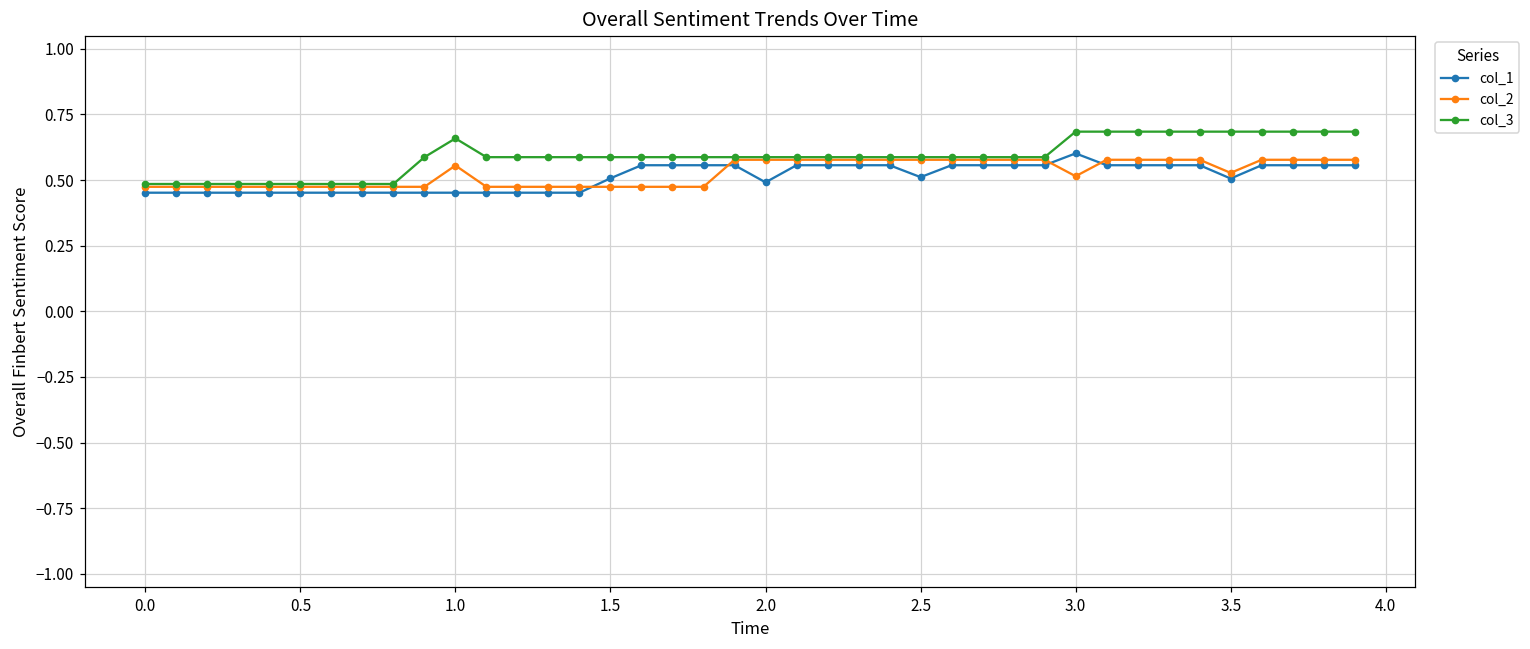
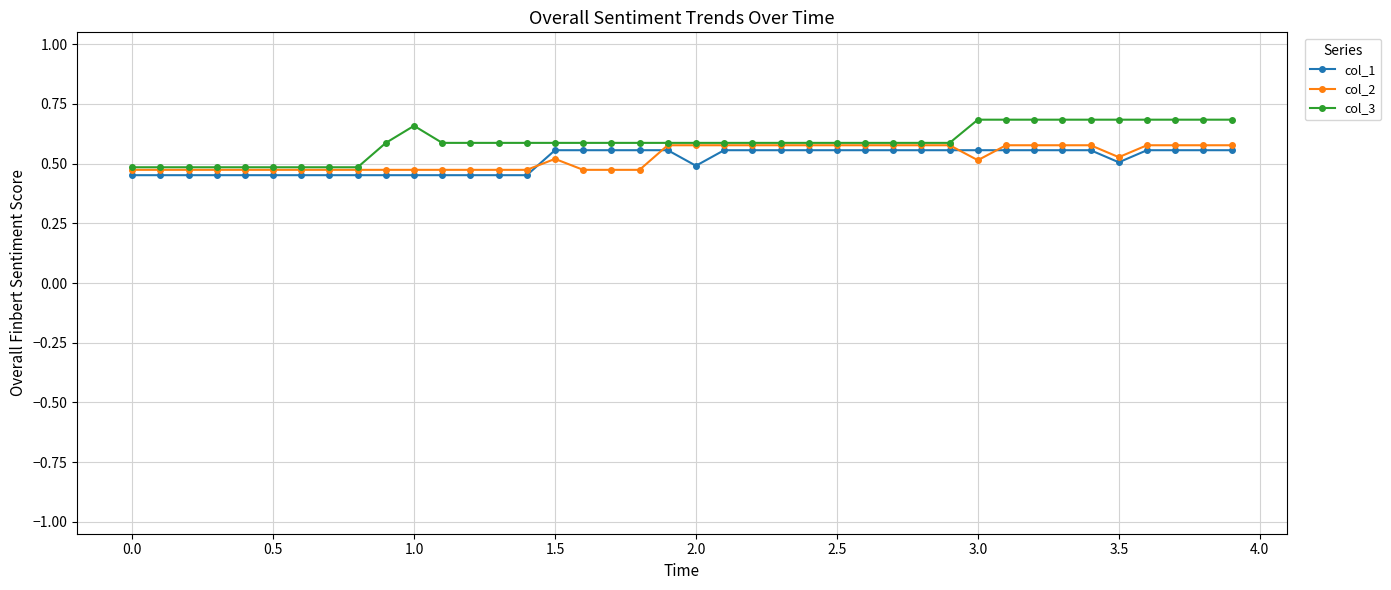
col_2, 1.0: 0.56 -> 0.47
col_1, 1.5: 0.51 -> 0.56
col_2, 1.5: 0.47 -> 0.52
col_1, 2.5: 0.51 -> 0.56
col_1, 3.0: 0.60 -> 0.56
